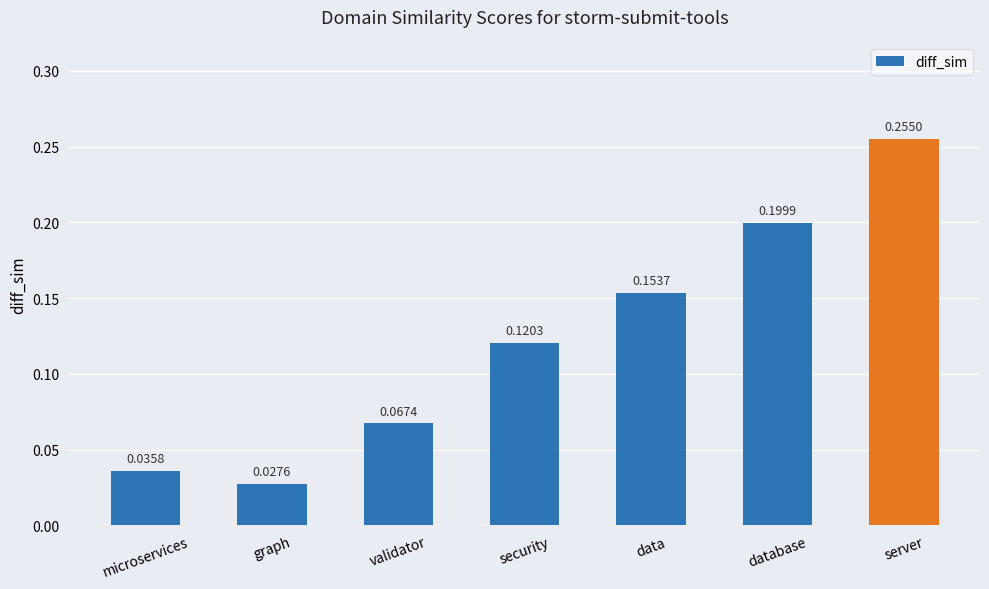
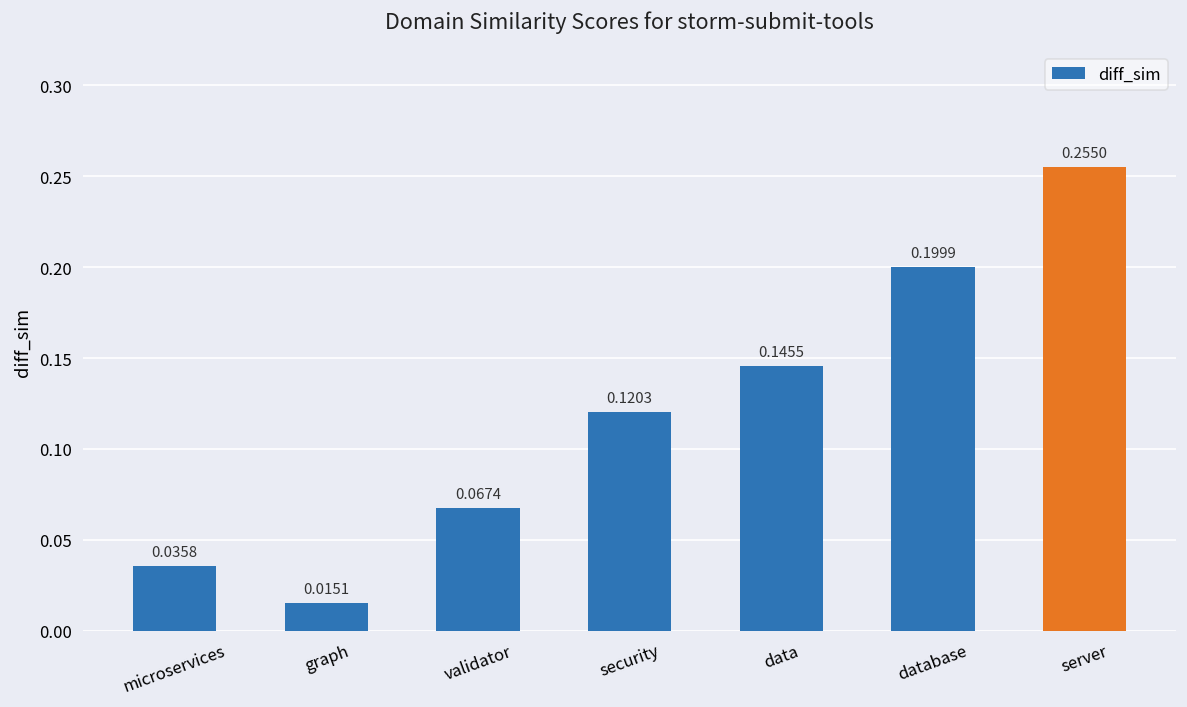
graph: 0.0276 -> 0.0151
data: 0.1537 -> 0.1455
